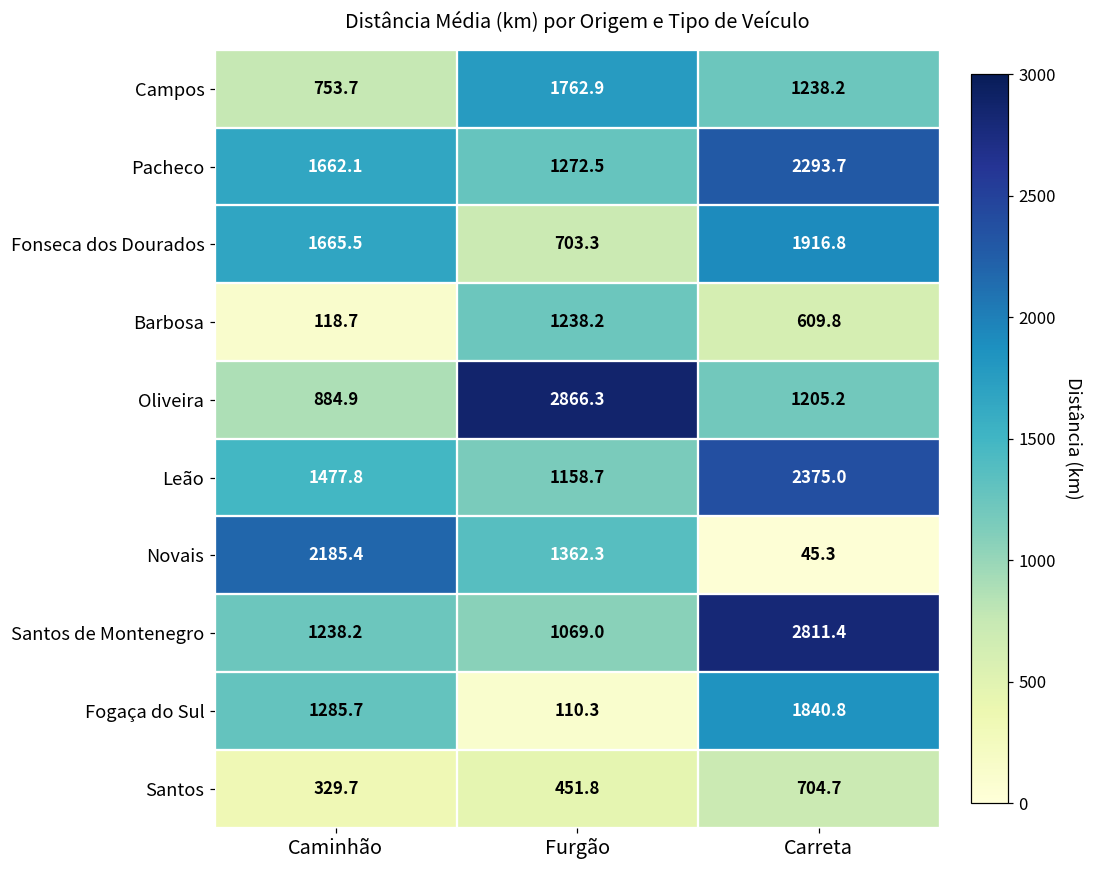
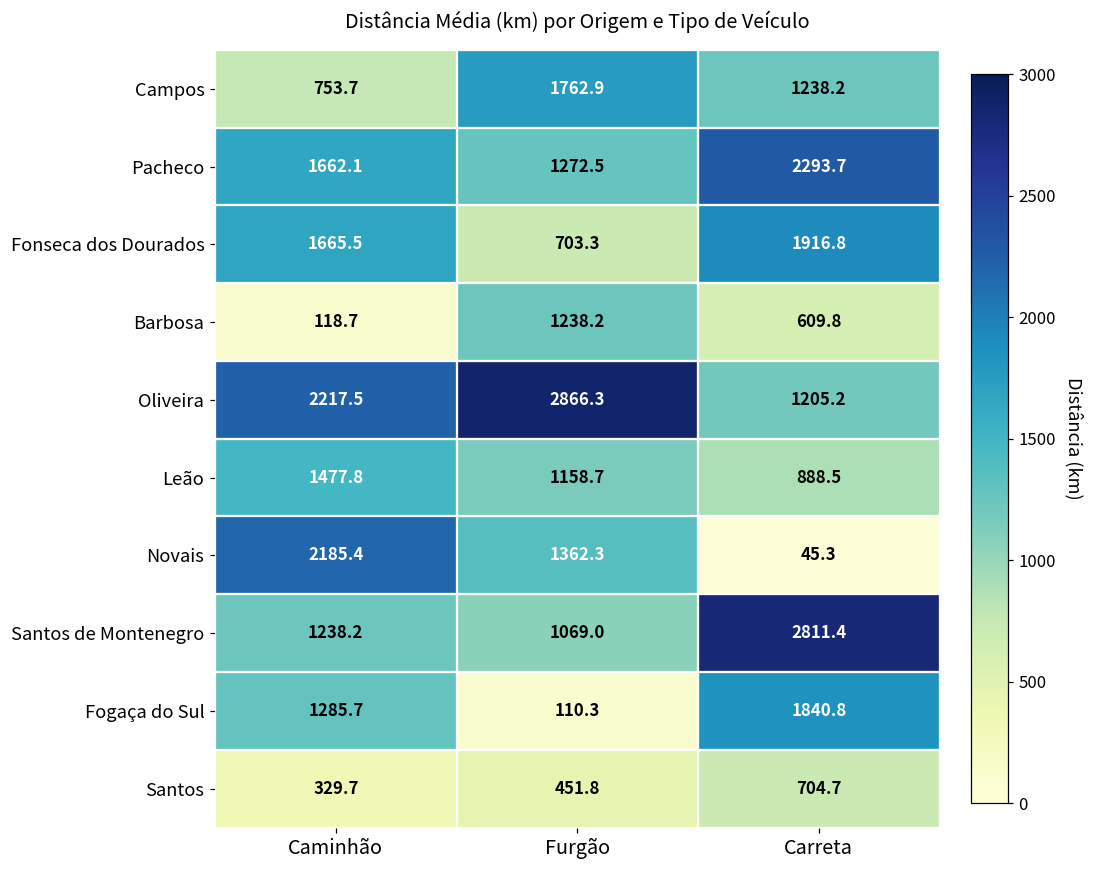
Oliveira, Caminhão: 884.9 -> 2217.5
Leão, Carreta: 2375.0 -> 888.5
